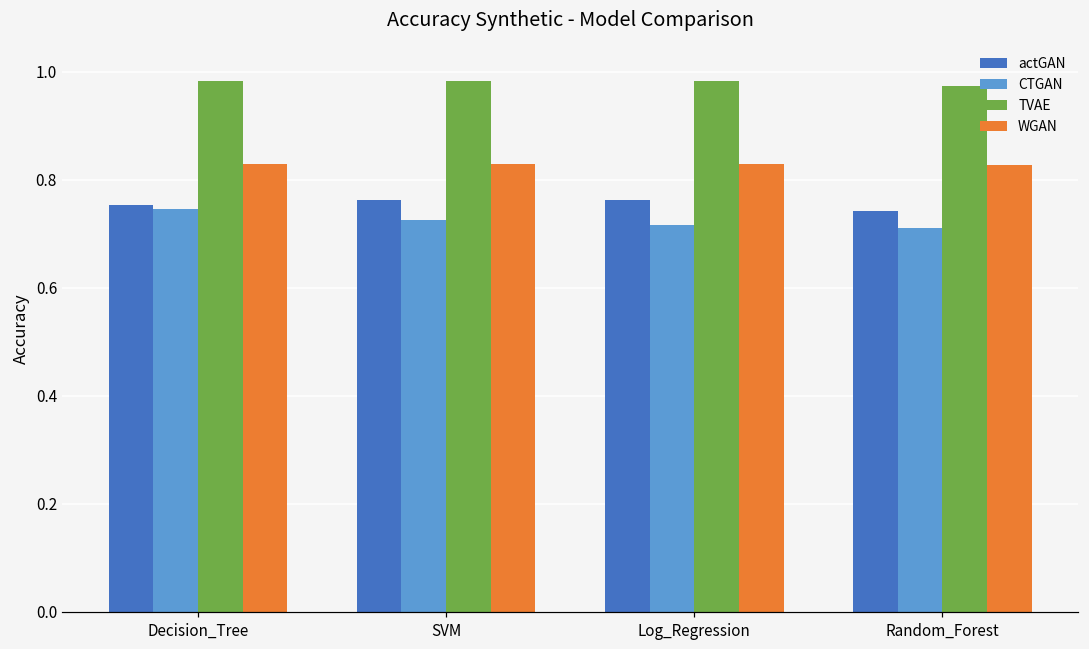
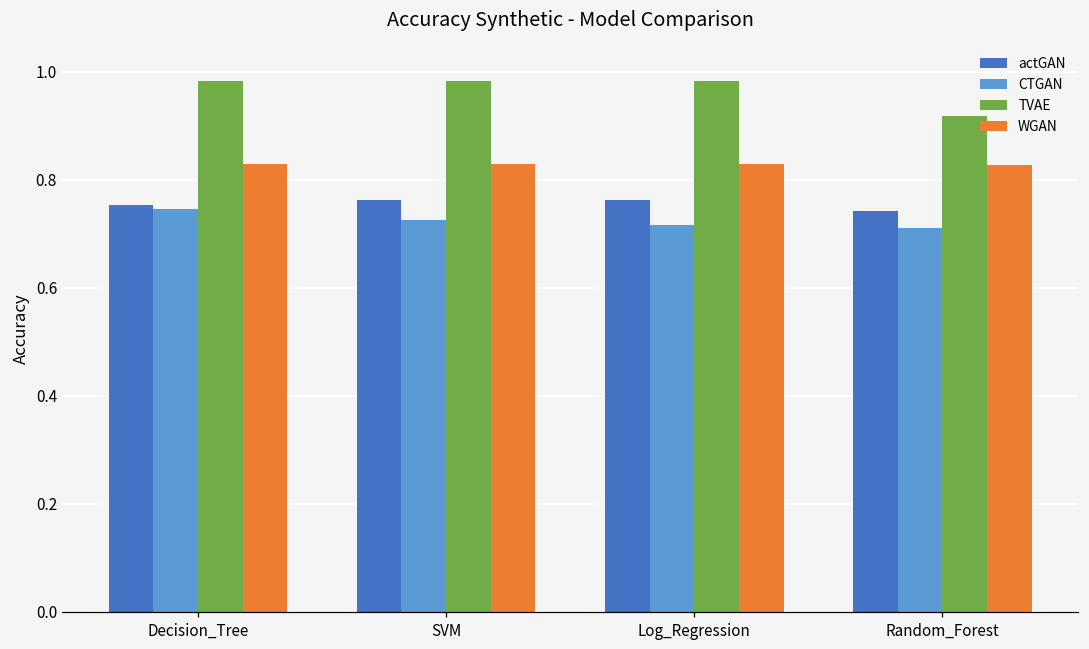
TVAE, Random_Forest: 0.97 -> 0.92
